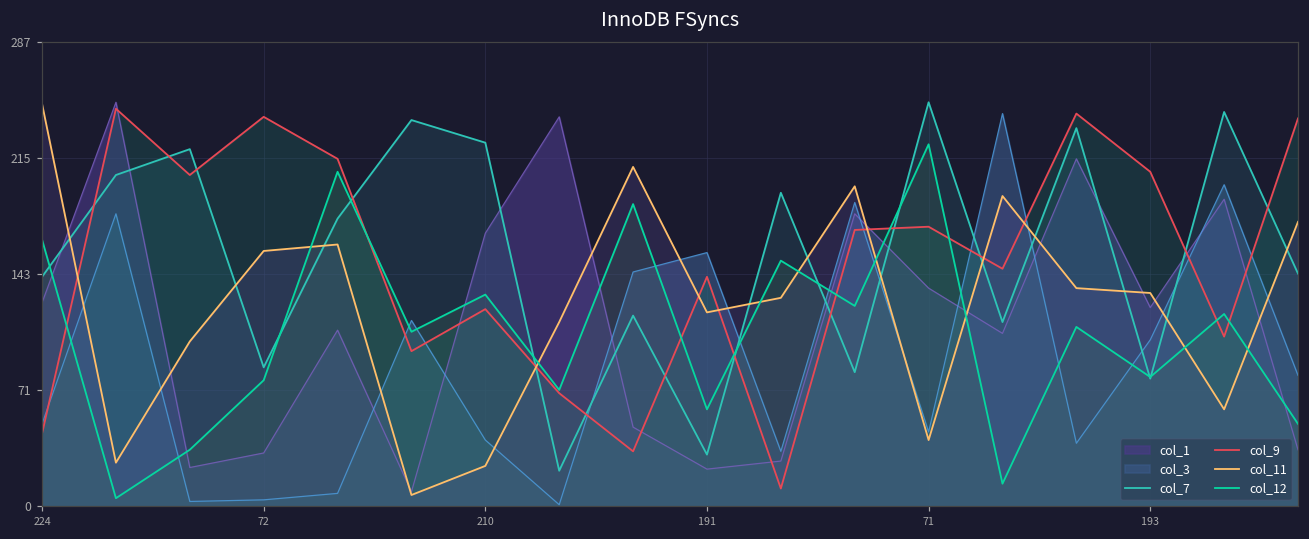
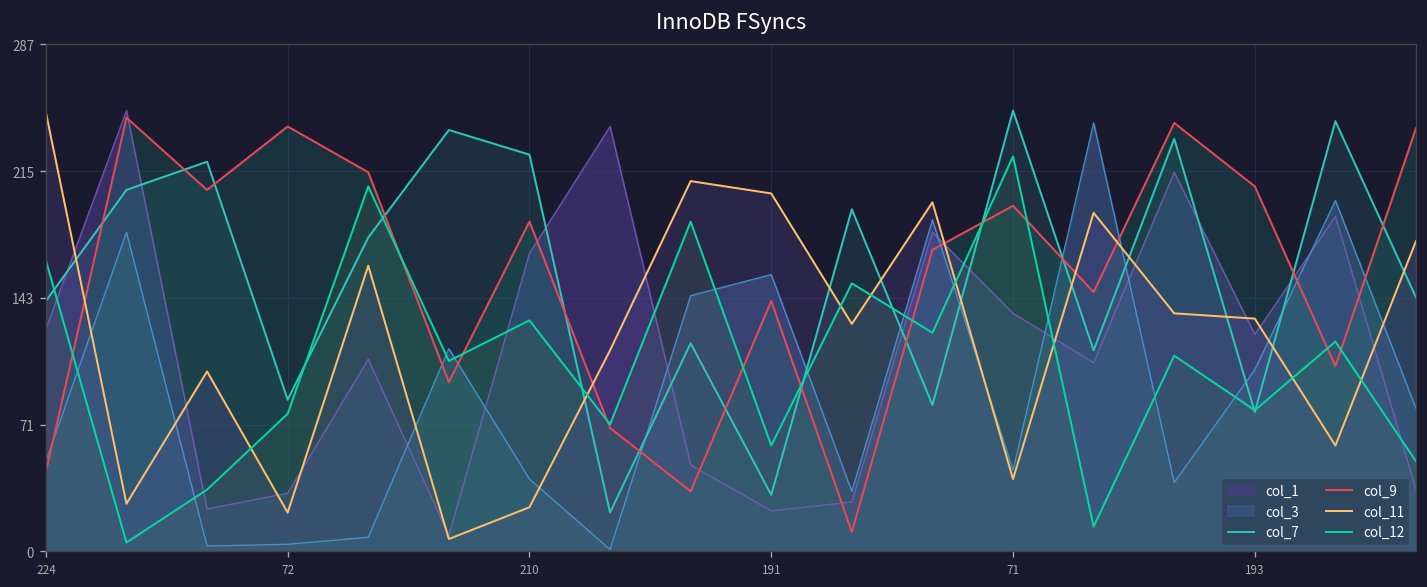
col_11, 72: 158 -> 22
col_9, 210: 122 -> 187
col_11, 191: 120 -> 203
col_9, 71: 173 -> 196
